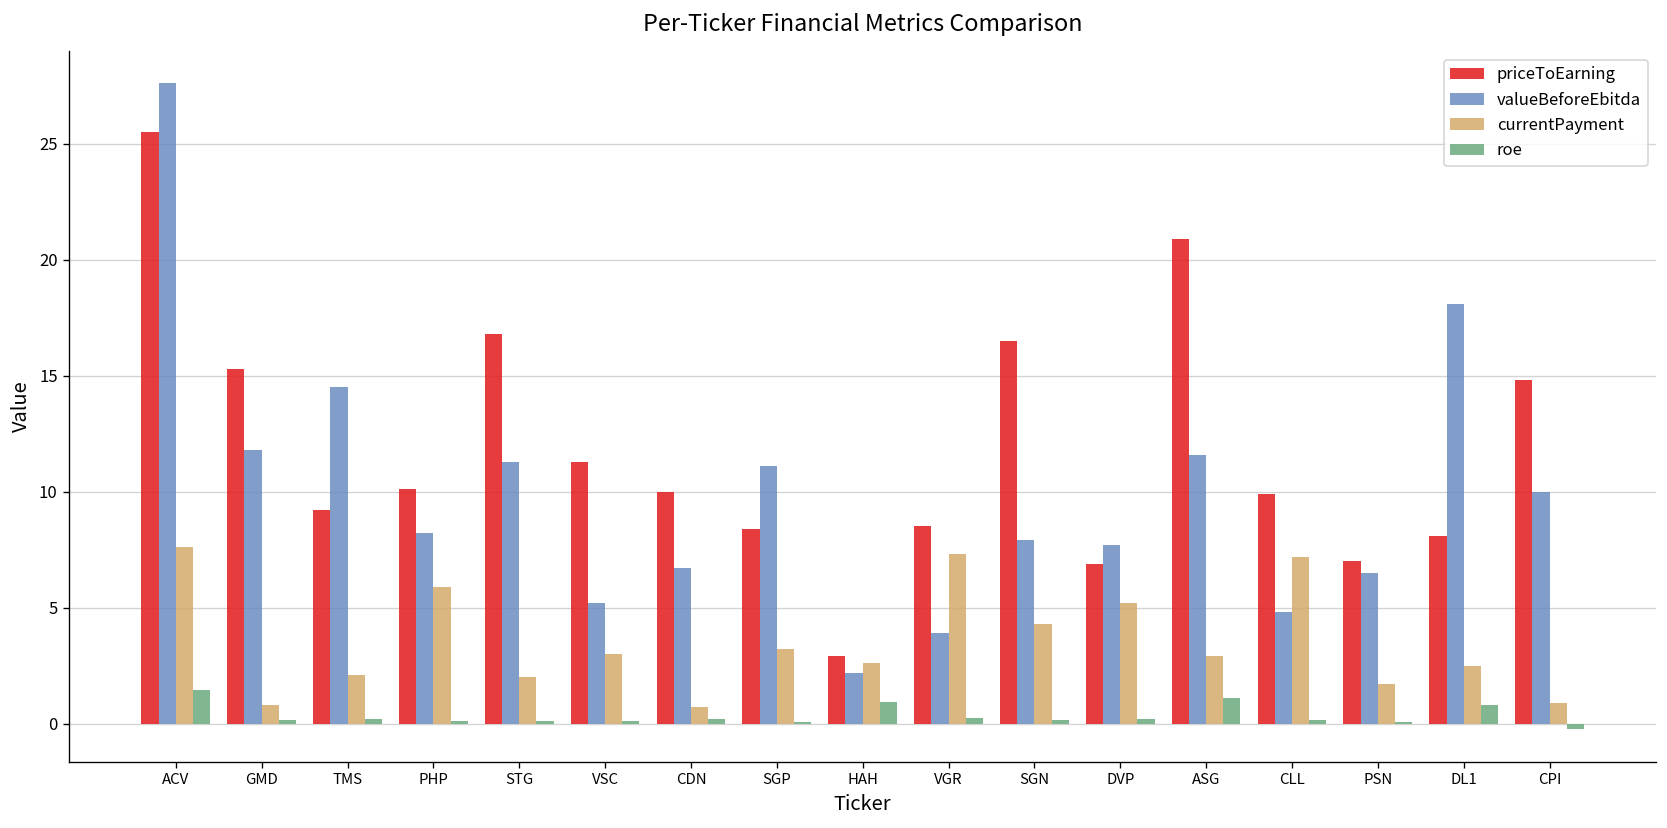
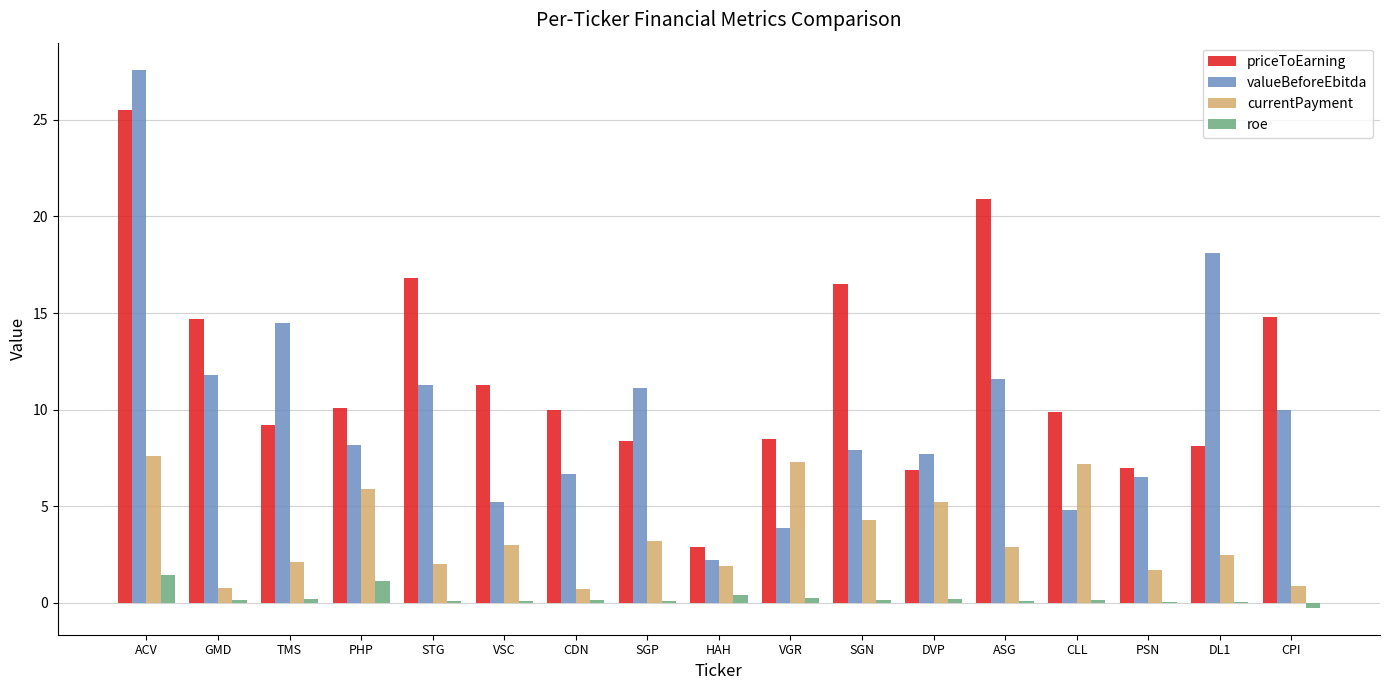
priceToEarning, GMD: 15.3 -> 14.7
roe, PHP: 0.1 -> 1.2
currentPayment, HAH: 2.6 -> 1.9
roe, HAH: 0.9 -> 0.4
roe, ASG: 1.1 -> 0.1
roe, DL1: 0.8 -> 0.0
